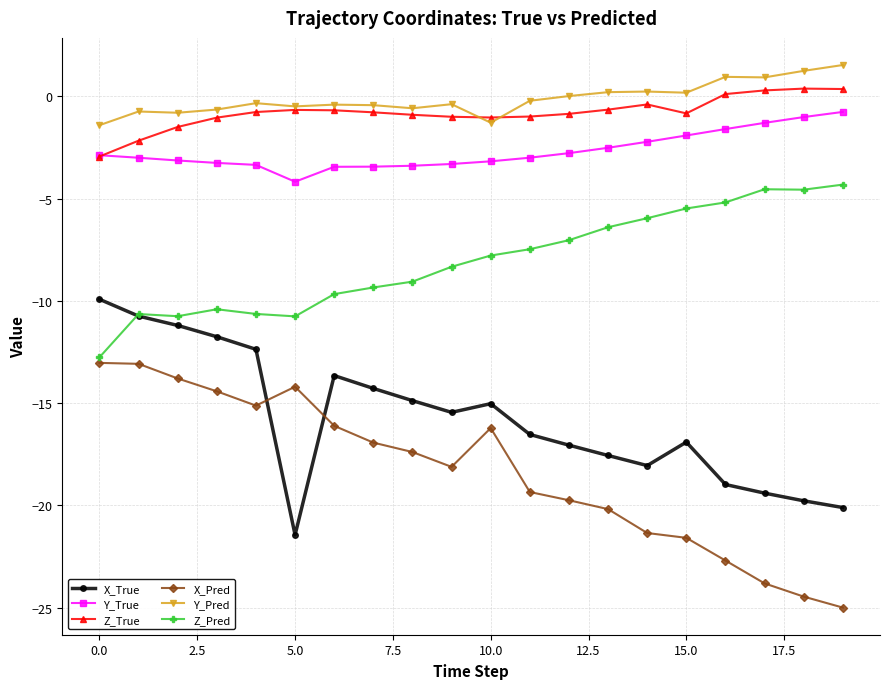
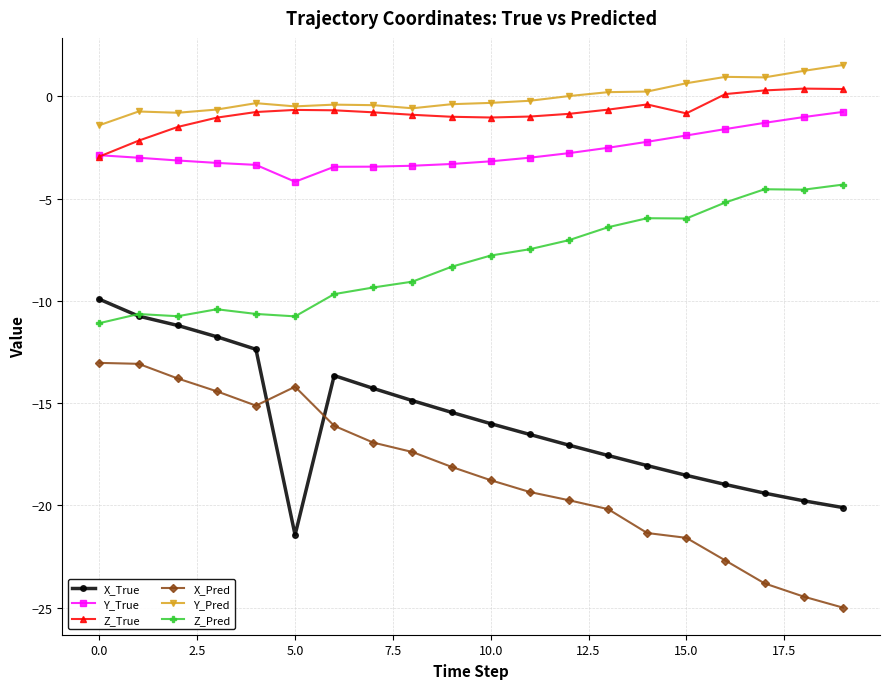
Z_Pred, 0.0: -12.8 -> -11.1
X_True, 10.0: -15.0 -> -16.0
X_Pred, 10.0: -16.2 -> -18.8
Y_Pred, 10.0: -1.3 -> -0.3
X_True, 15.0: -16.9 -> -18.5
Y_Pred, 15.0: 0.2 -> 0.6
Z_Pred, 15.0: -5.5 -> -6.0
